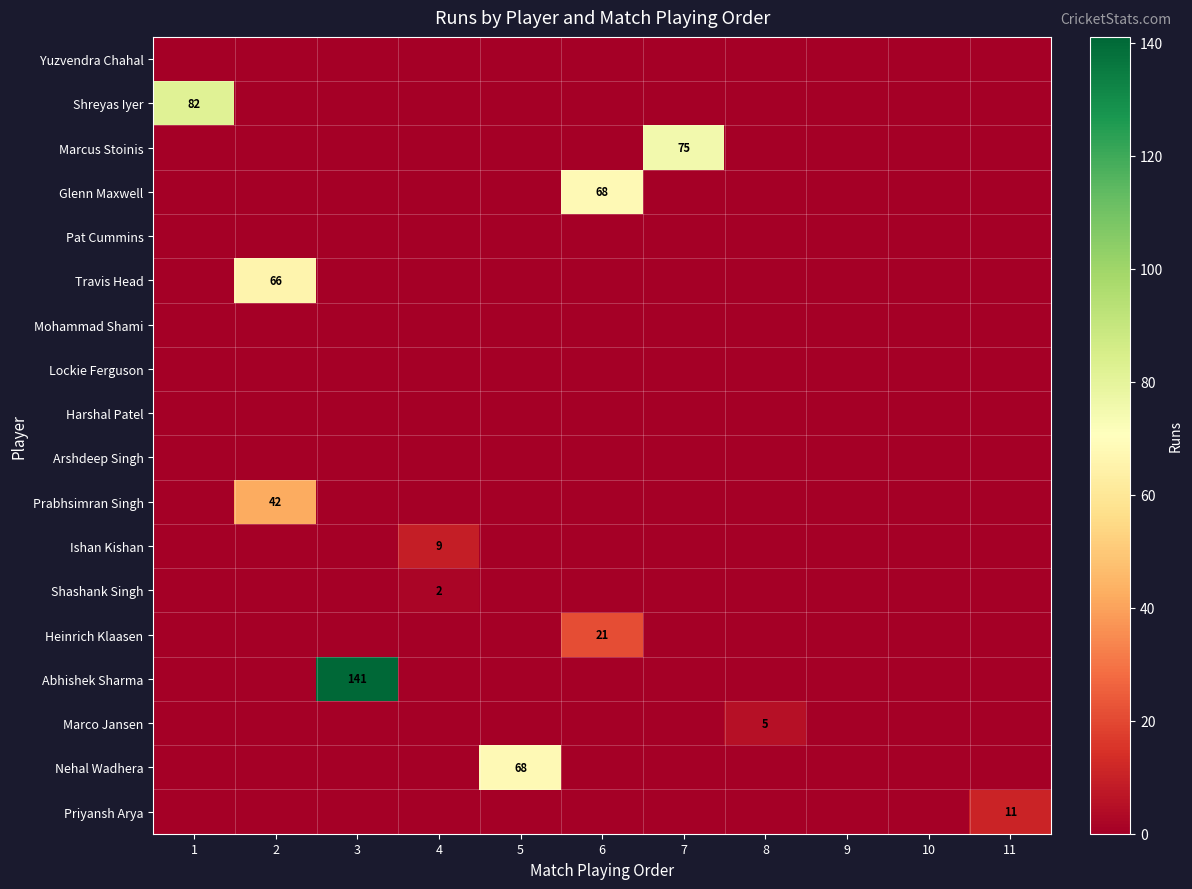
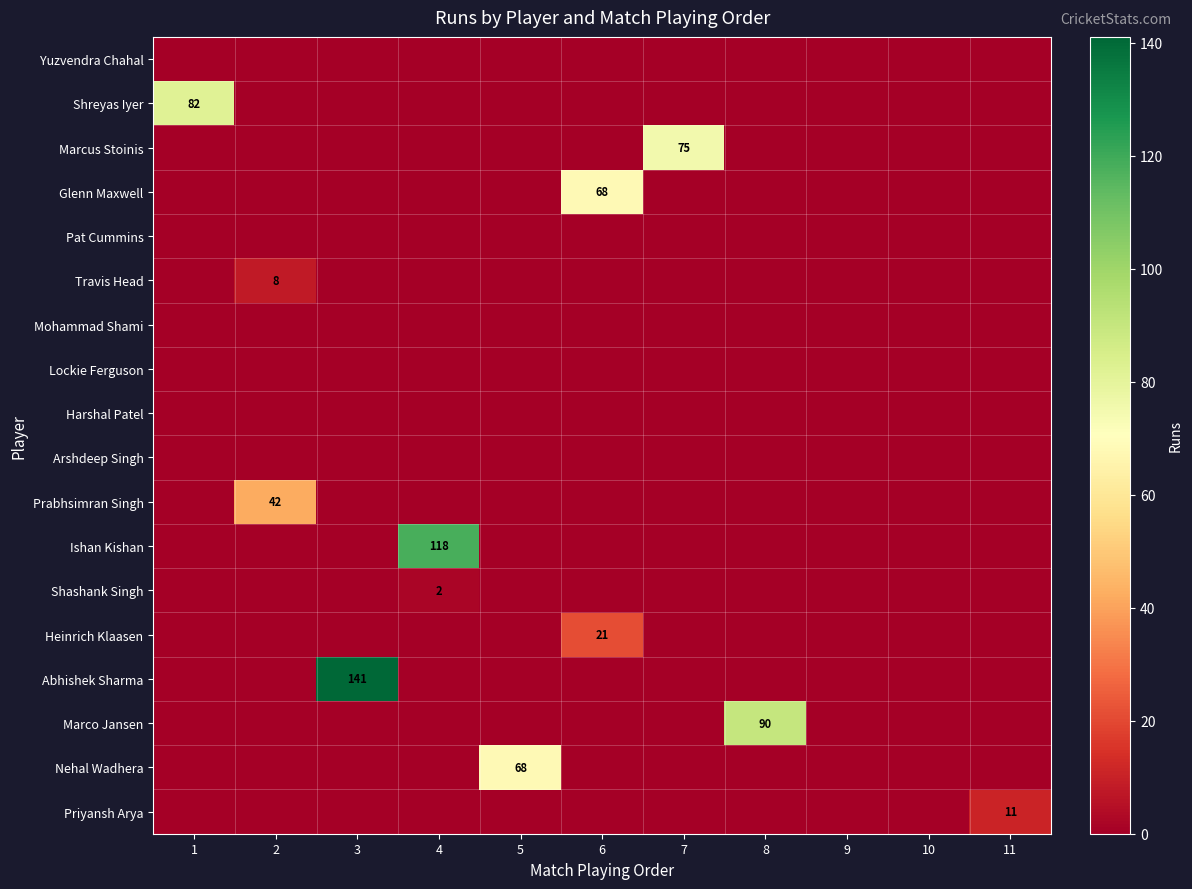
Travis Head, 2: 66 -> 8
Ishan Kishan, 4: 9 -> 118
Marco Jansen, 8: 5 -> 90
